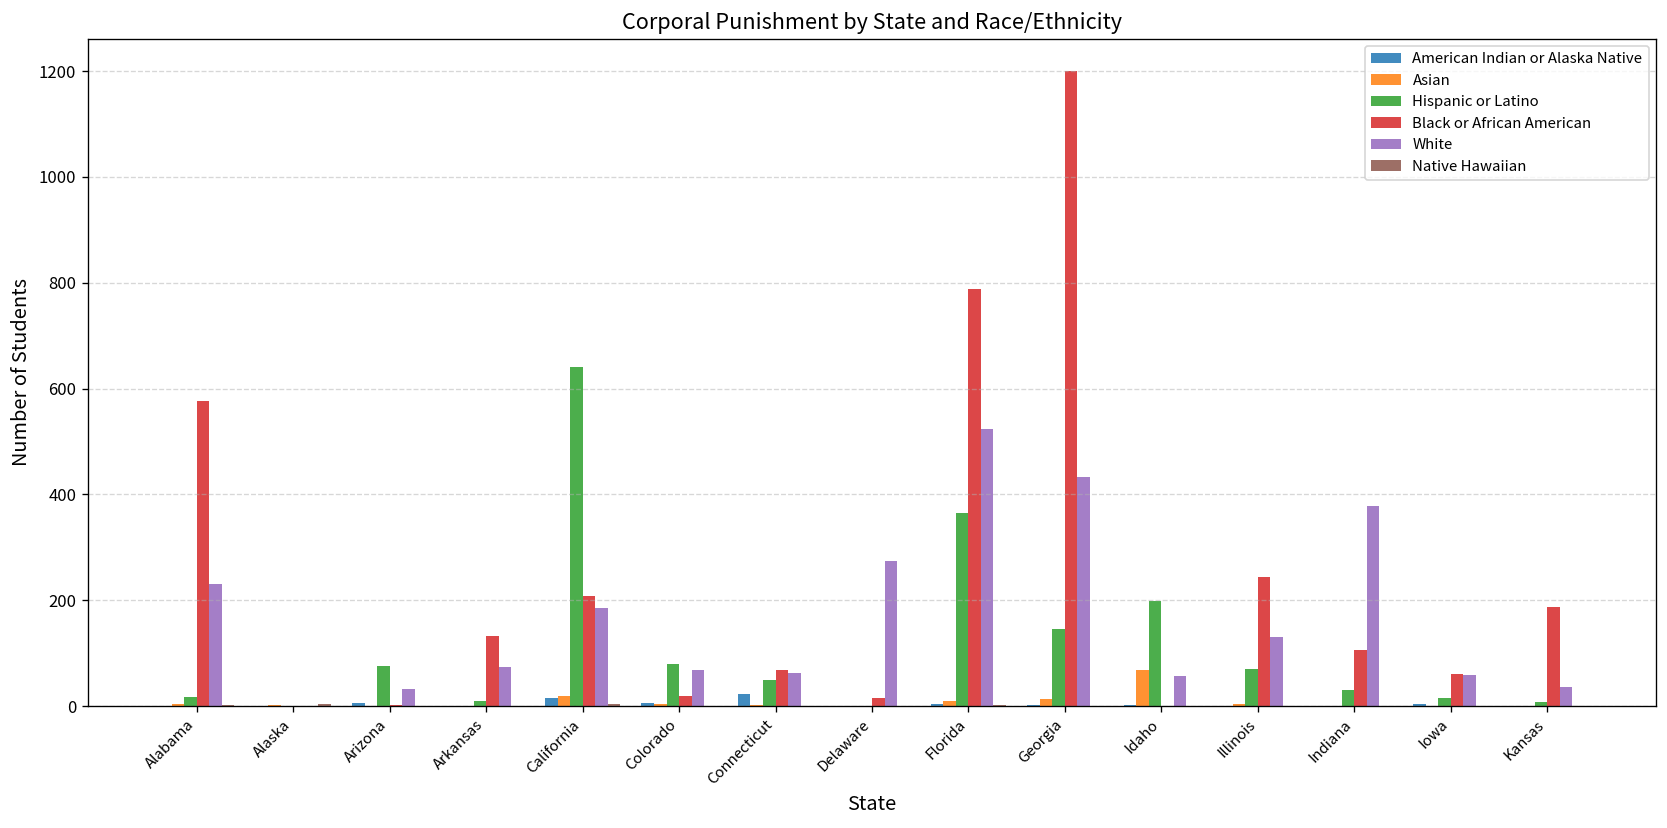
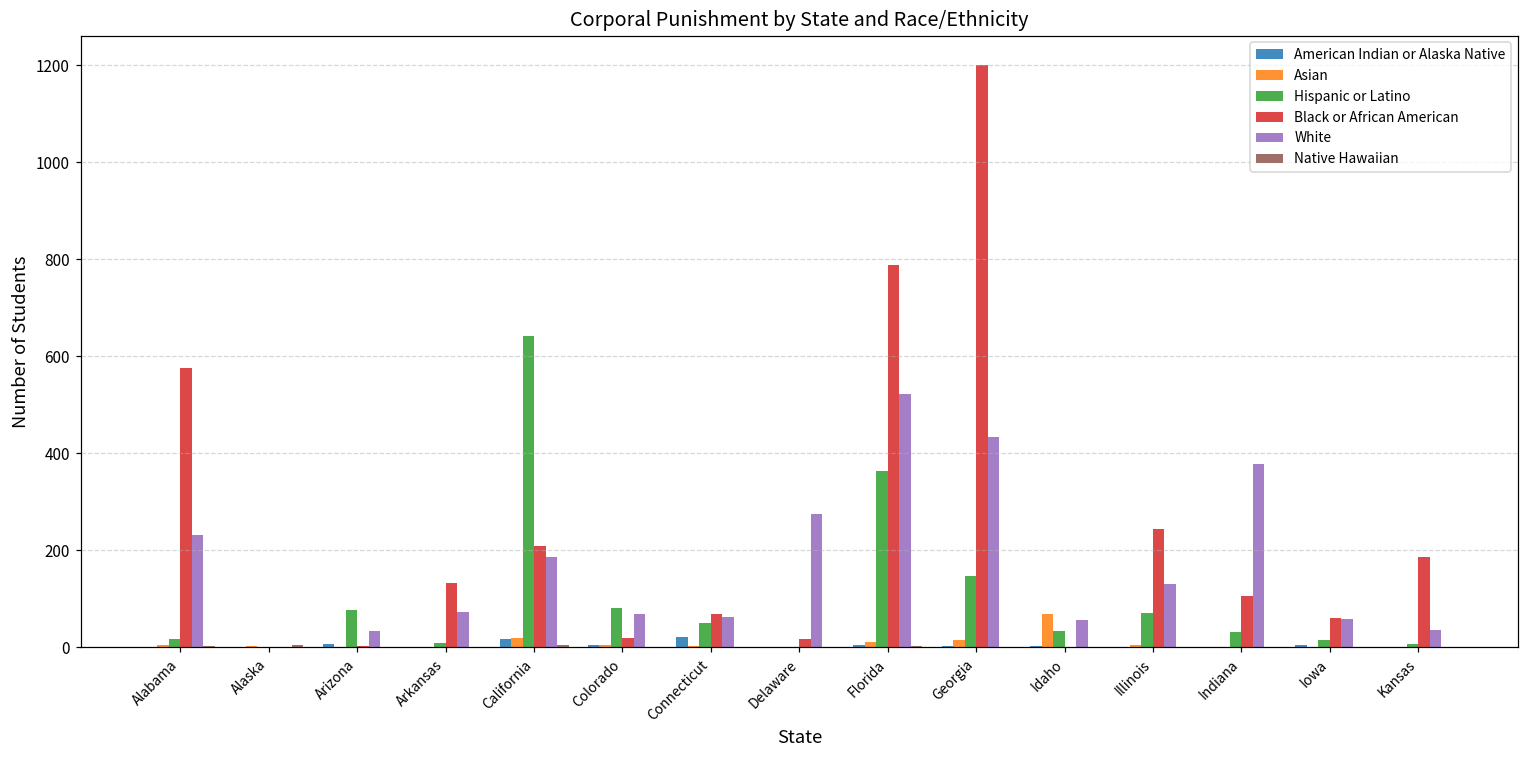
Hispanic or Latino, Idaho: 200 -> 30
